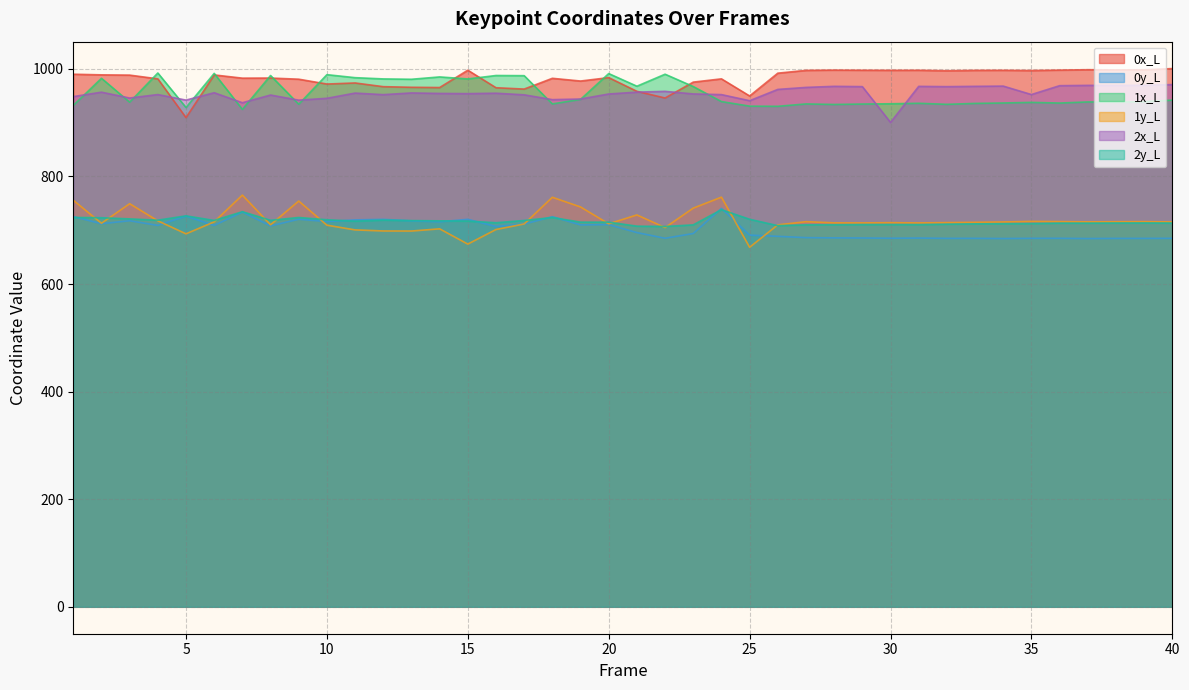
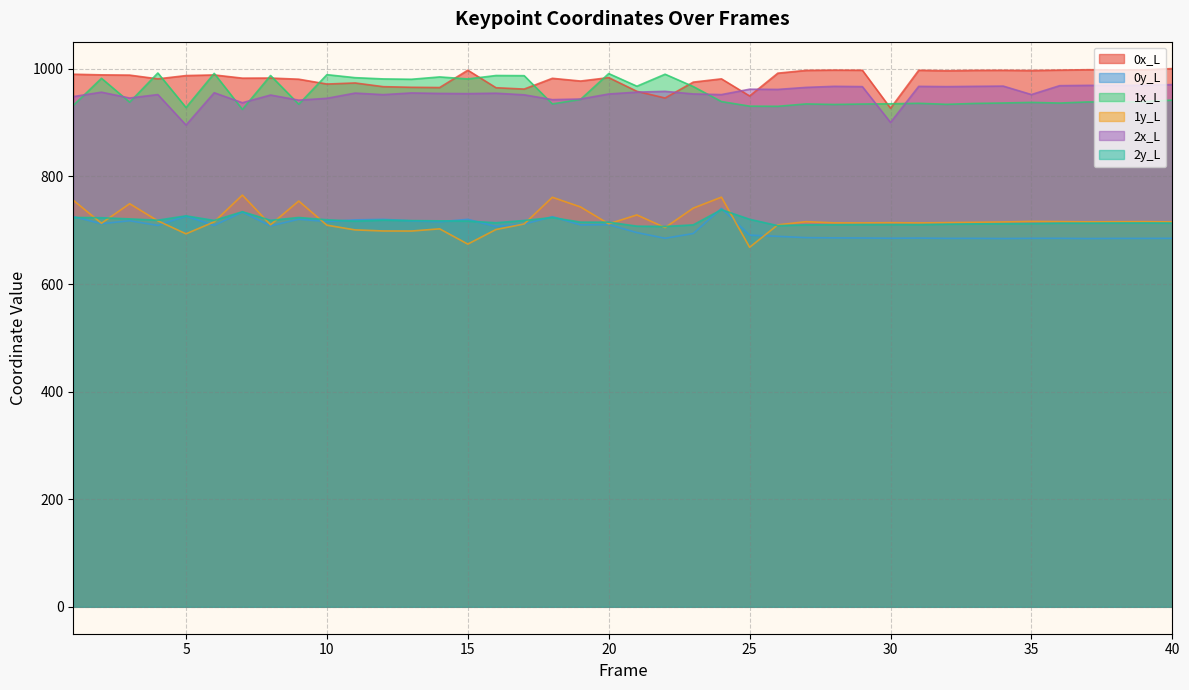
0x_L, 5: 910 -> 990
2x_L, 5: 940 -> 900
2x_L, 25: 940 -> 960
0x_L, 30: 1000 -> 930
